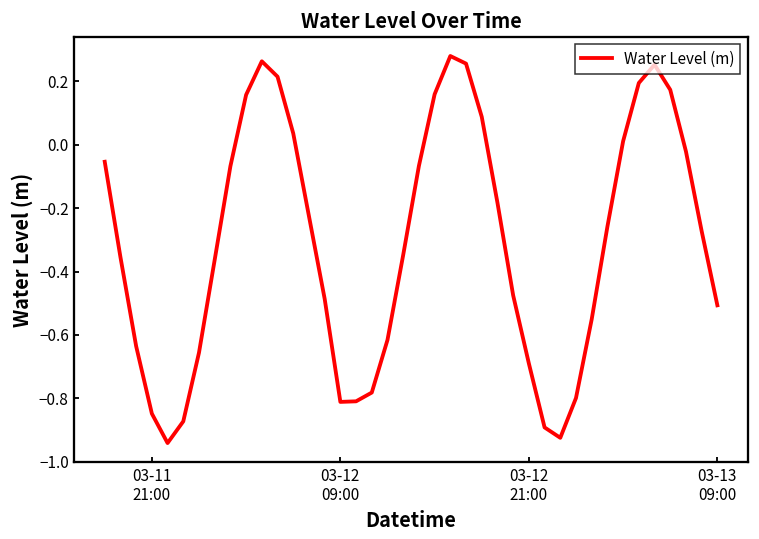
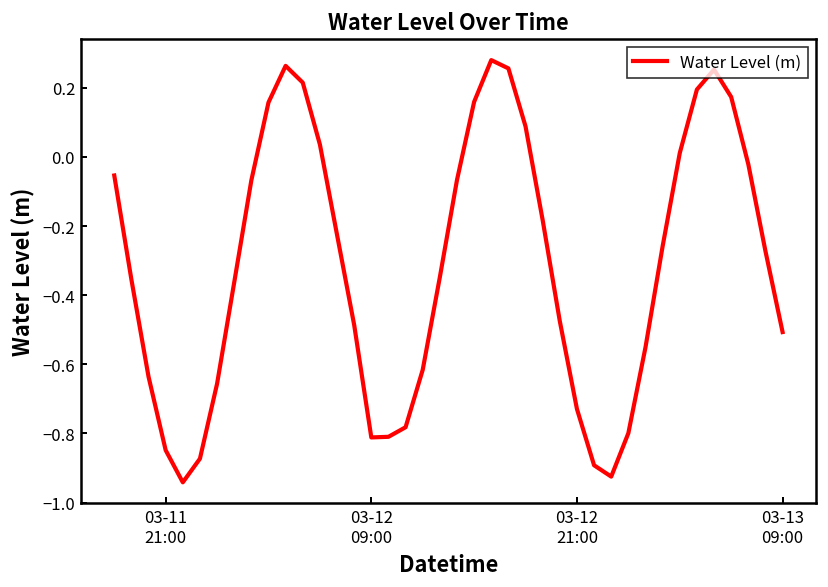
03-12 21:00: -0.69 -> -0.73
